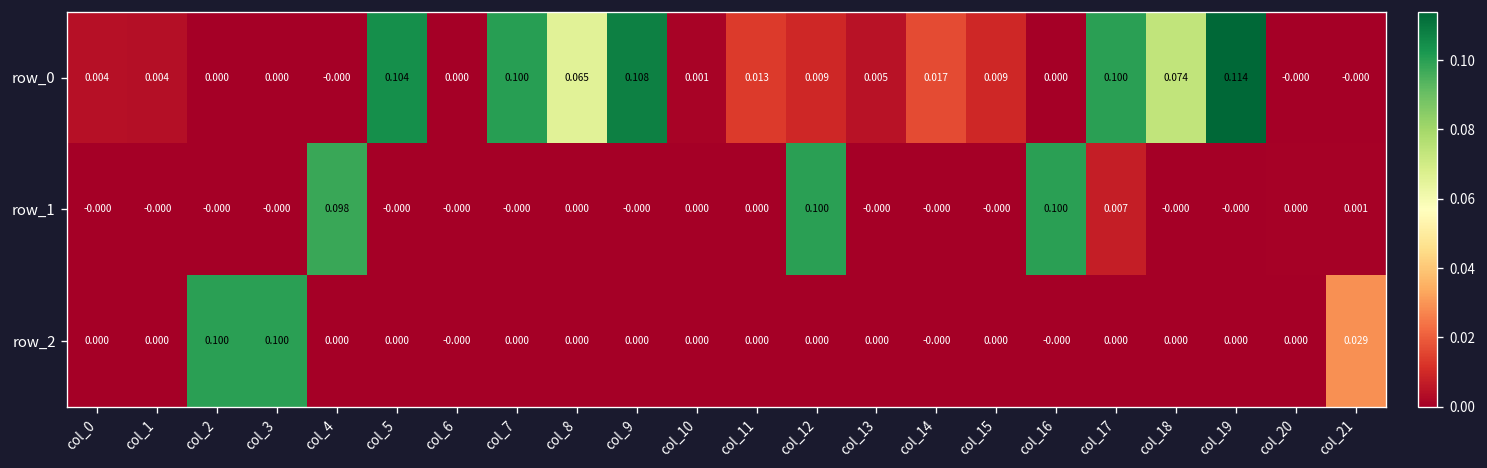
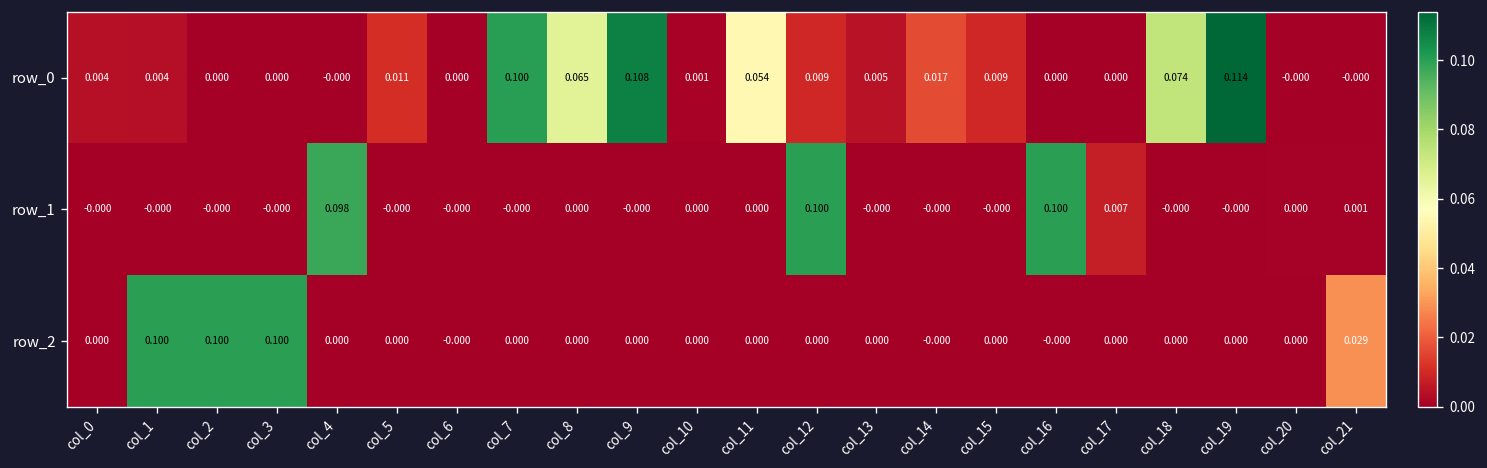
row_0, col_5: 0.104 -> 0.011
row_0, col_11: 0.013 -> 0.054
row_0, col_17: 0.100 -> 0.000
row_2, col_1: 0.000 -> 0.100
